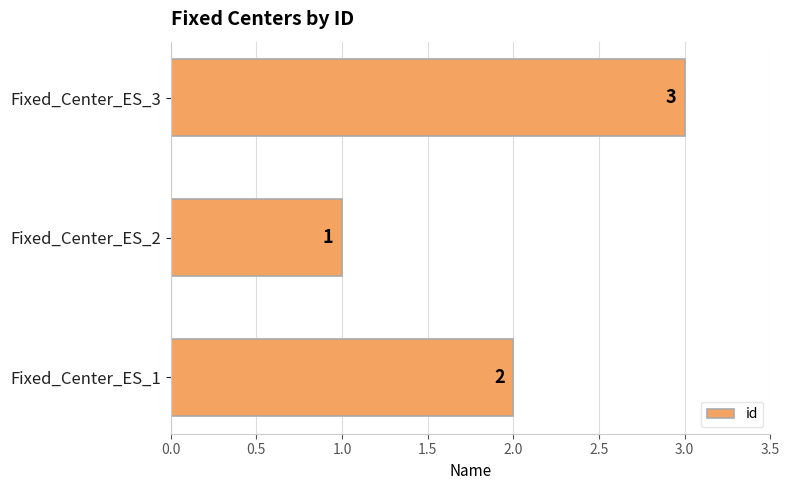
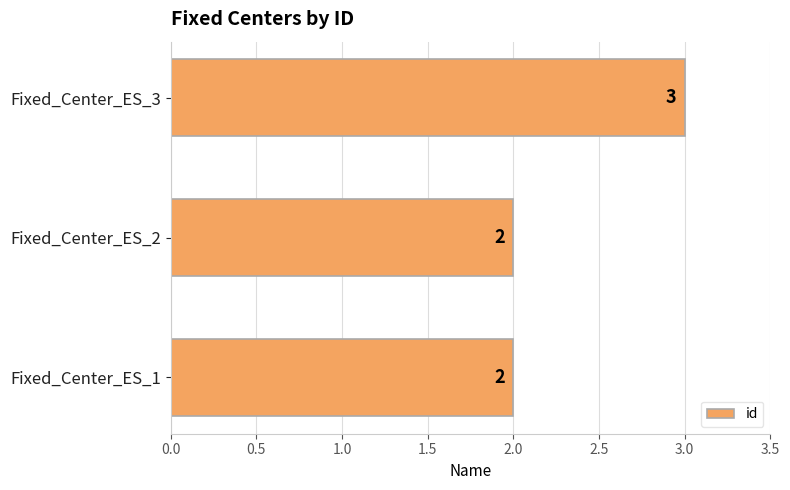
Fixed_Center_ES_2: 1 -> 2
